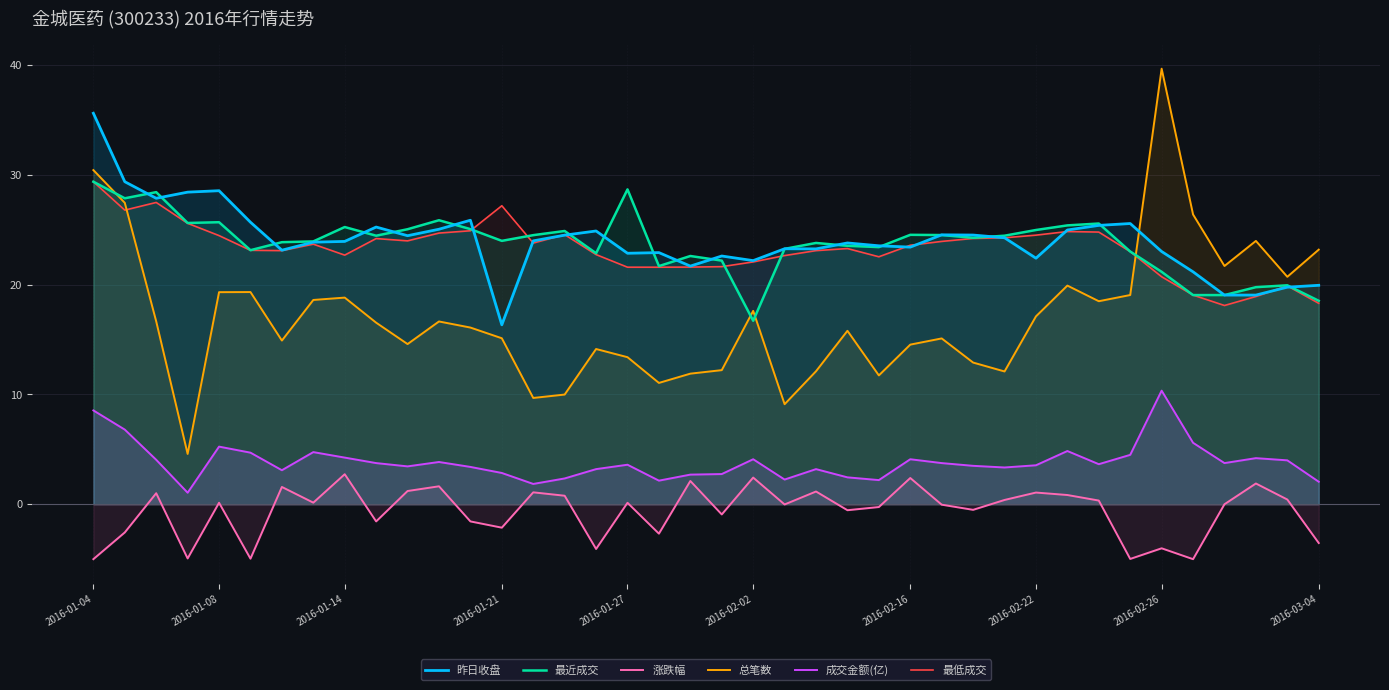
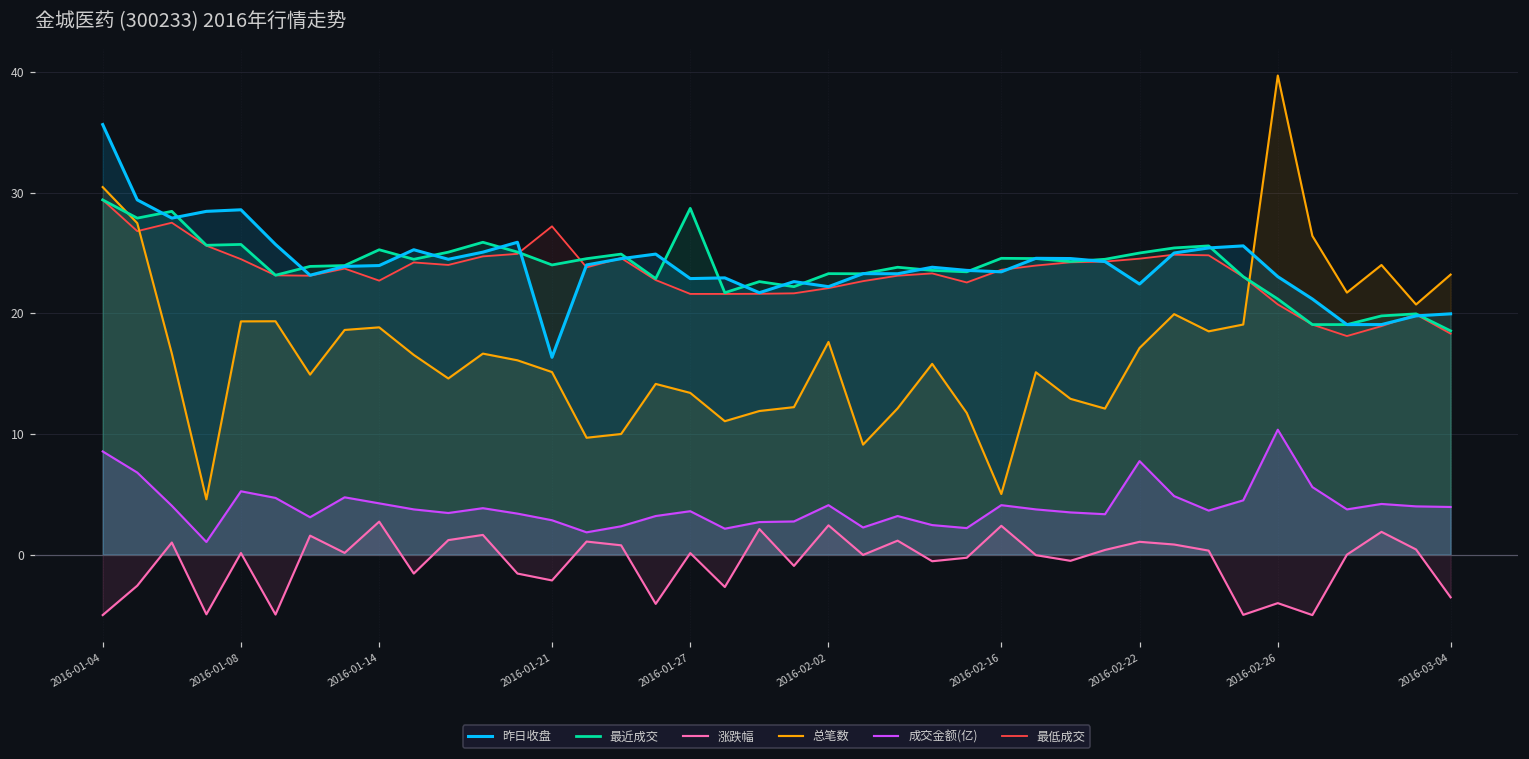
最近成交, 2016-02-02: 16.7 -> 23.3
总笔数, 2016-02-16: 14.5 -> 5.0
成交金额(亿), 2016-02-22: 3.6 -> 7.8
成交金额(亿), 2016-03-04: 2.1 -> 4.0
